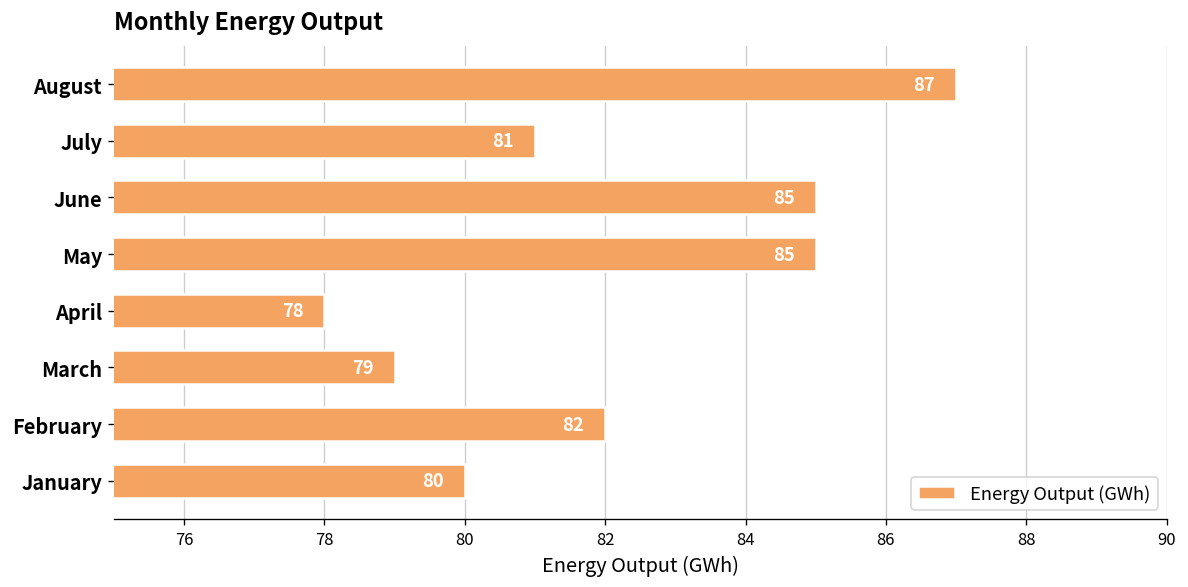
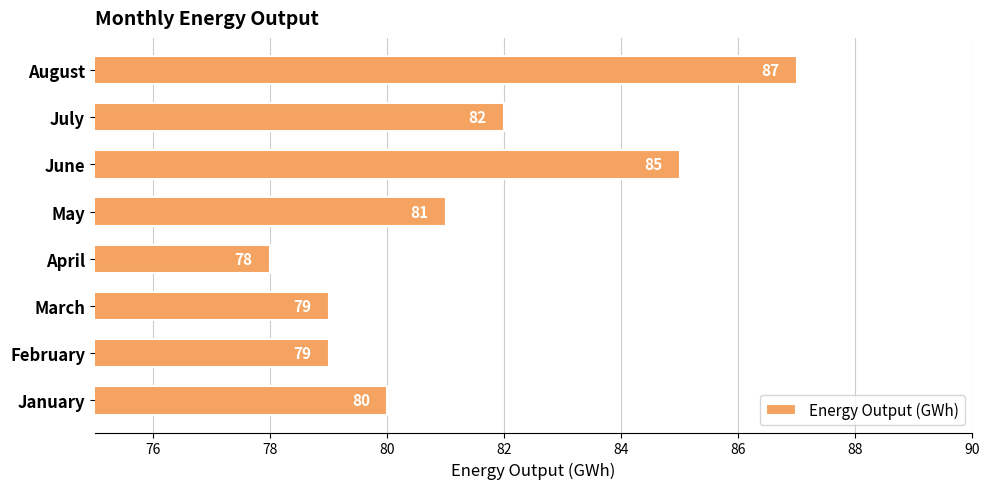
July: 81 -> 82
May: 85 -> 81
February: 82 -> 79
